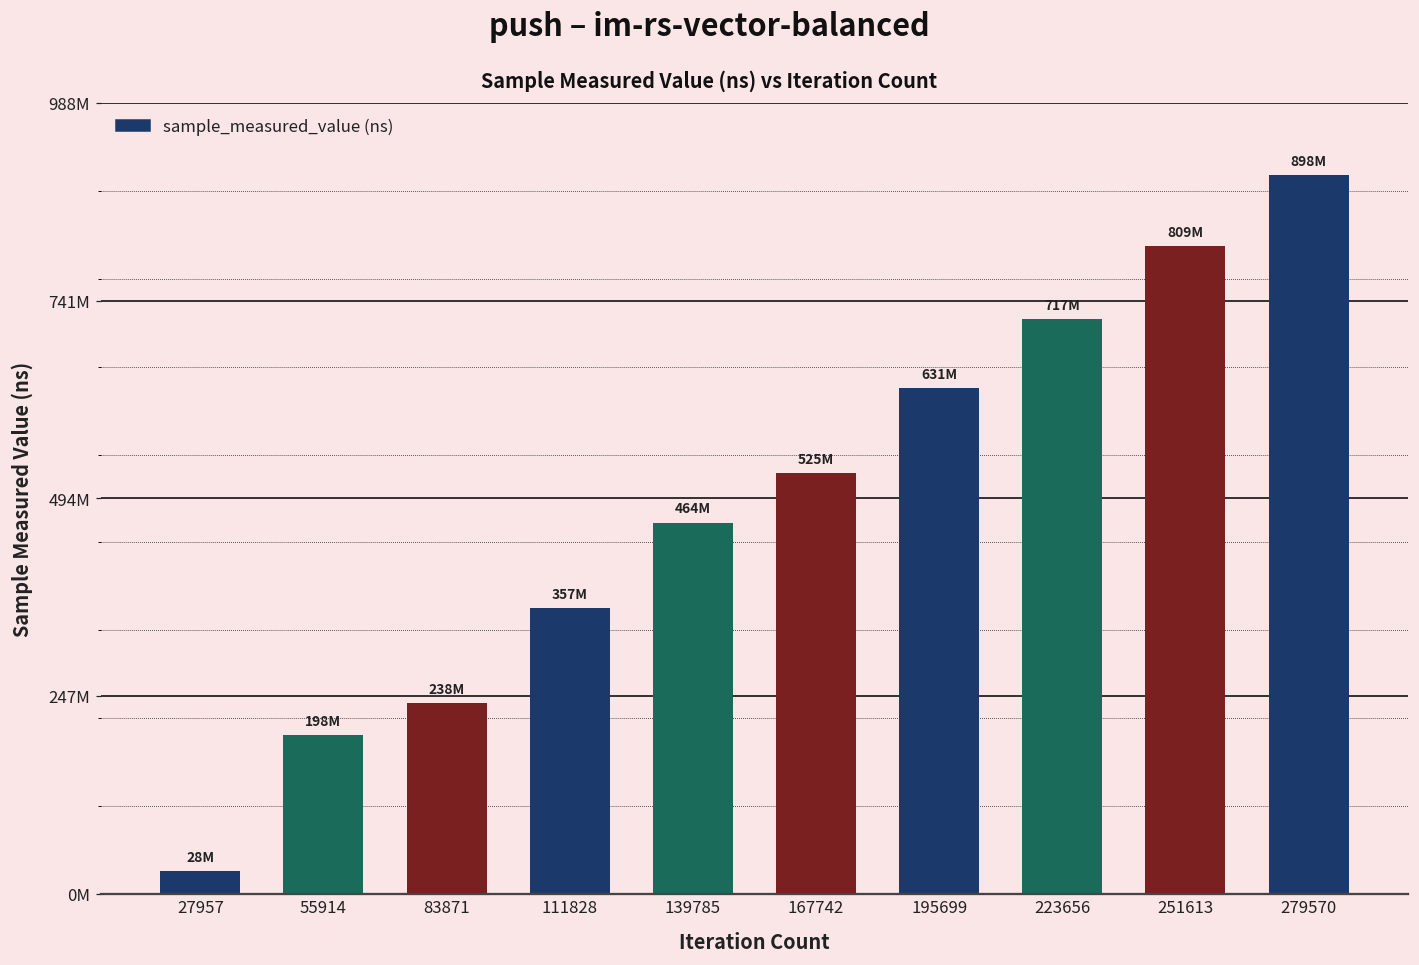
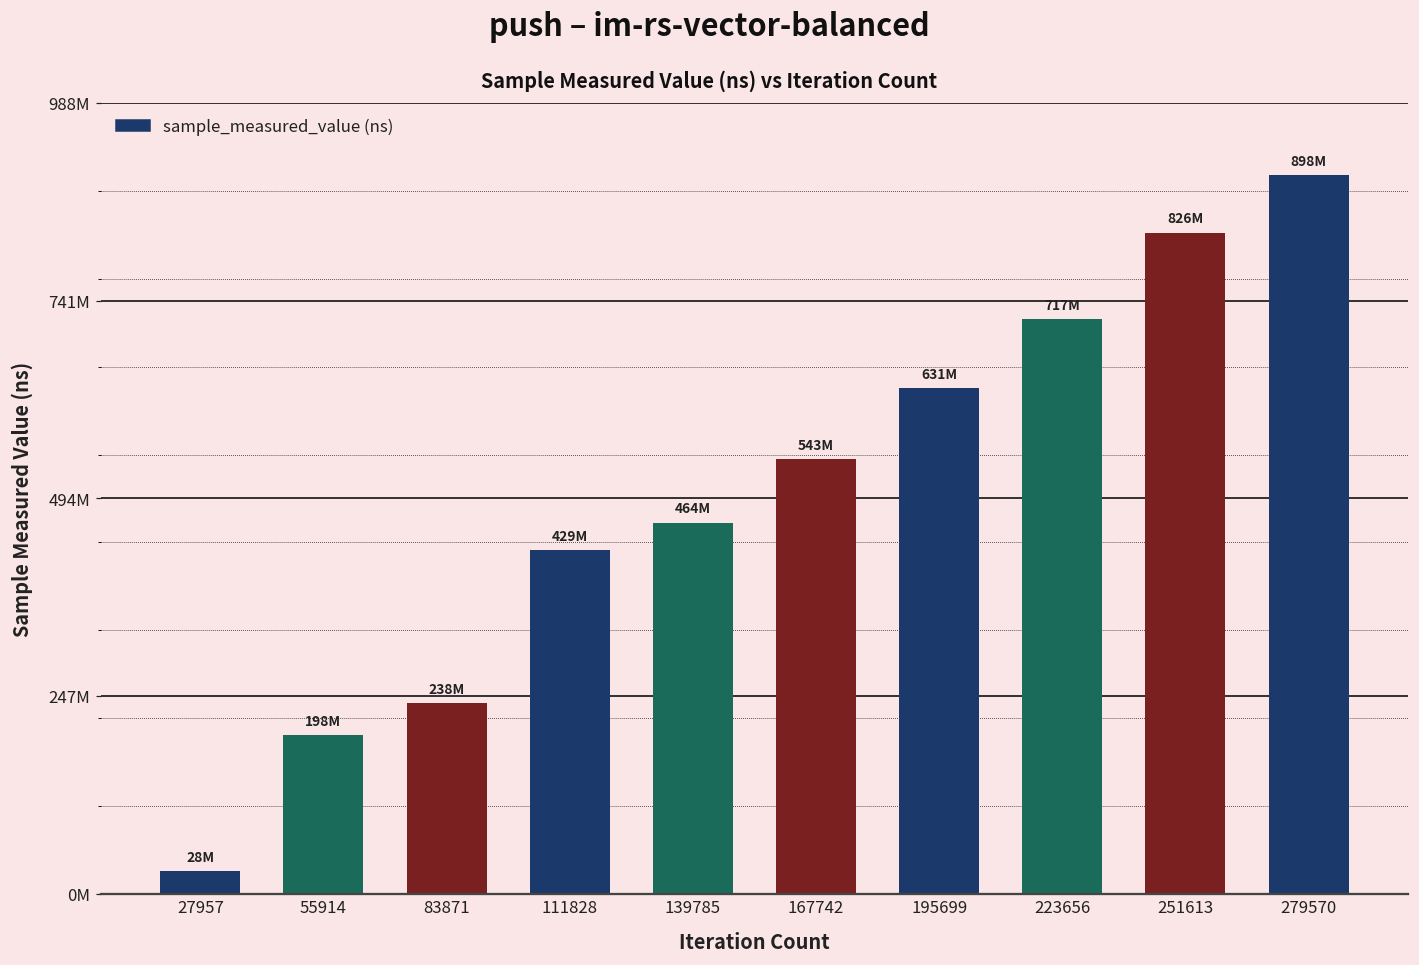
111828: 357M -> 429M
167742: 525M -> 543M
251613: 809M -> 826M
